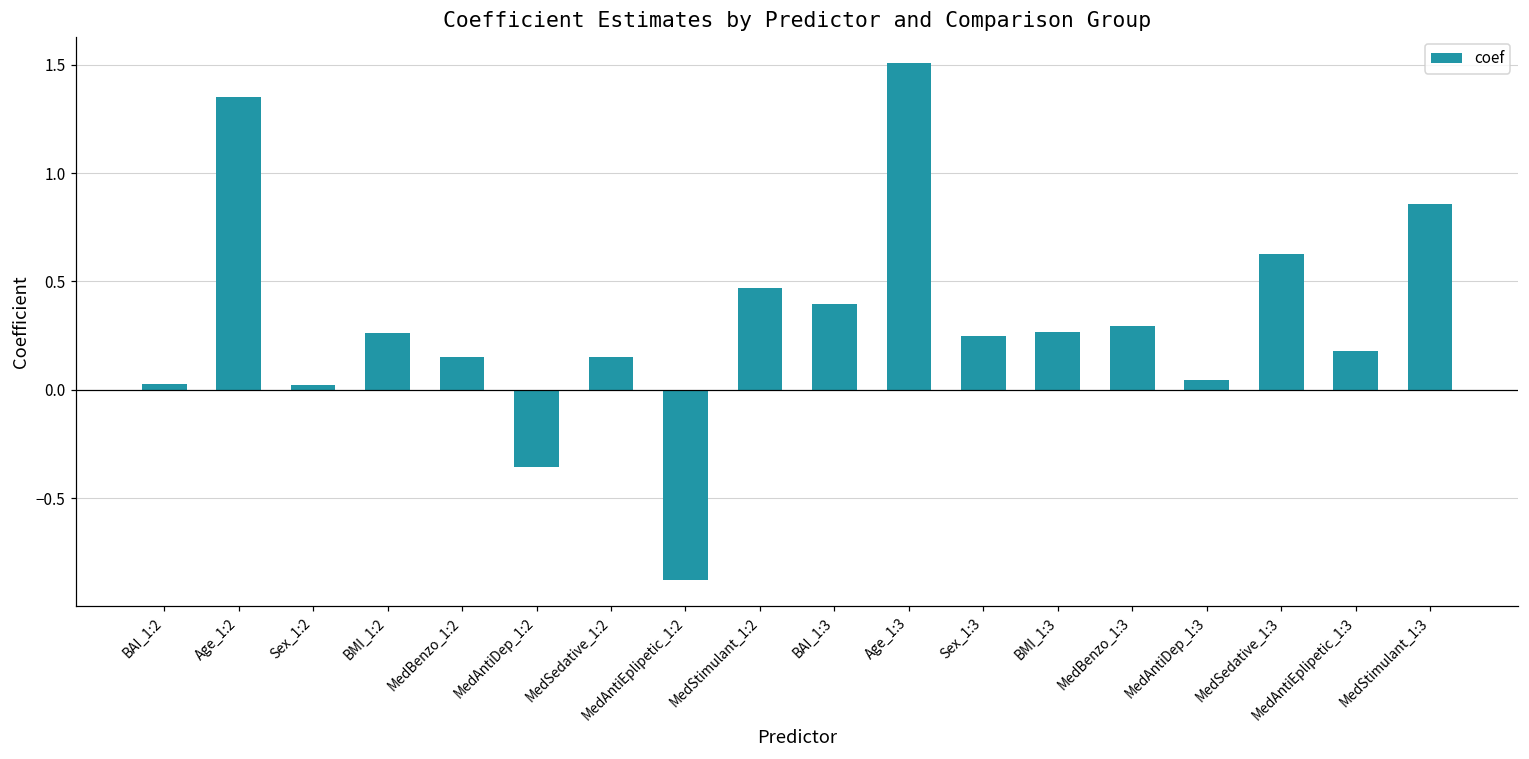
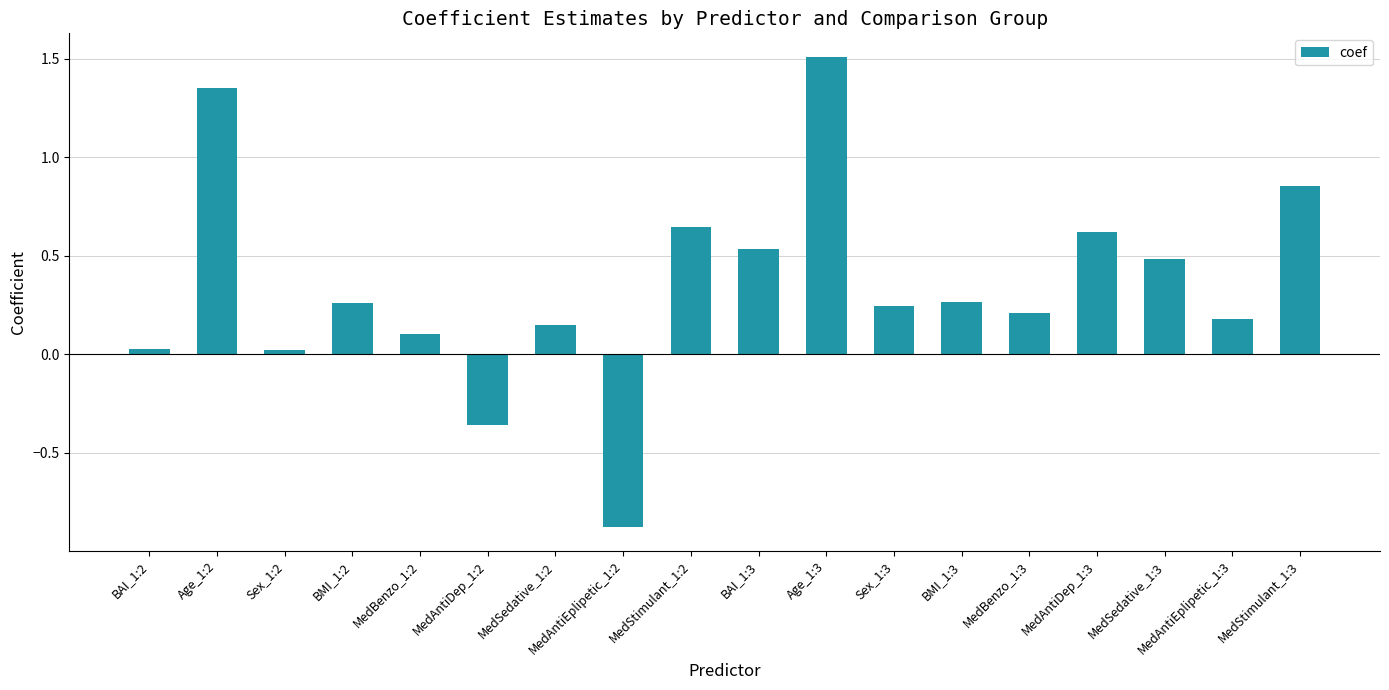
MedBenzo_1:2: 0.15 -> 0.11
MedStimulant_1:2: 0.47 -> 0.65
BAI_1:3: 0.40 -> 0.54
MedBenzo_1:3: 0.30 -> 0.21
MedAntiDep_1:3: 0.05 -> 0.62
MedSedative_1:3: 0.63 -> 0.49
